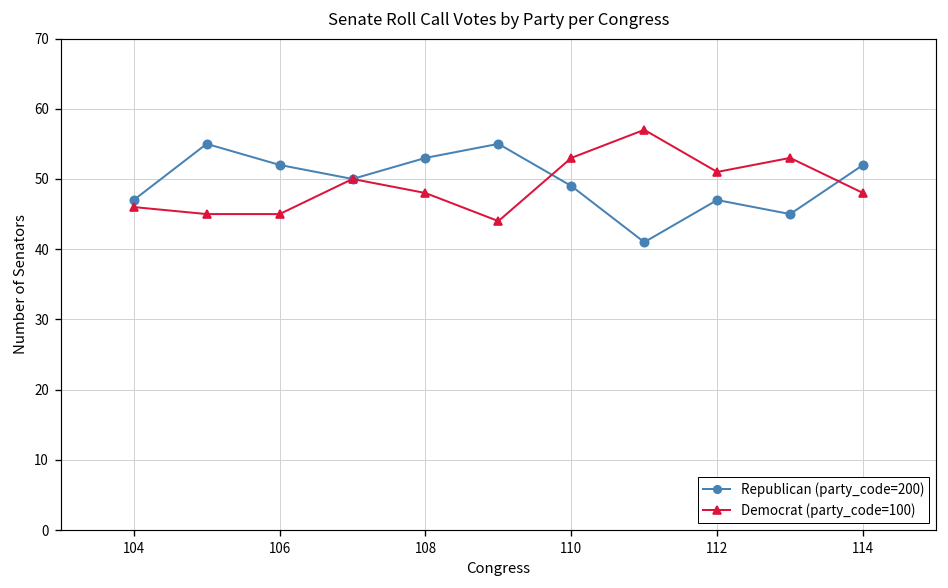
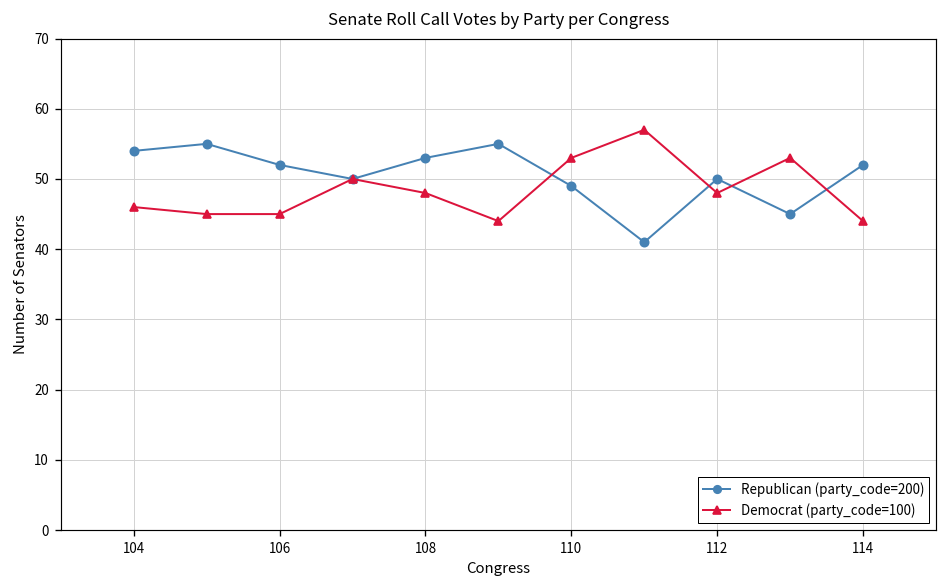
Republican (party_code=200), 104: 47 -> 54
Republican (party_code=200), 112: 47 -> 50
Democrat (party_code=100), 112: 51 -> 48
Democrat (party_code=100), 114: 48 -> 44
